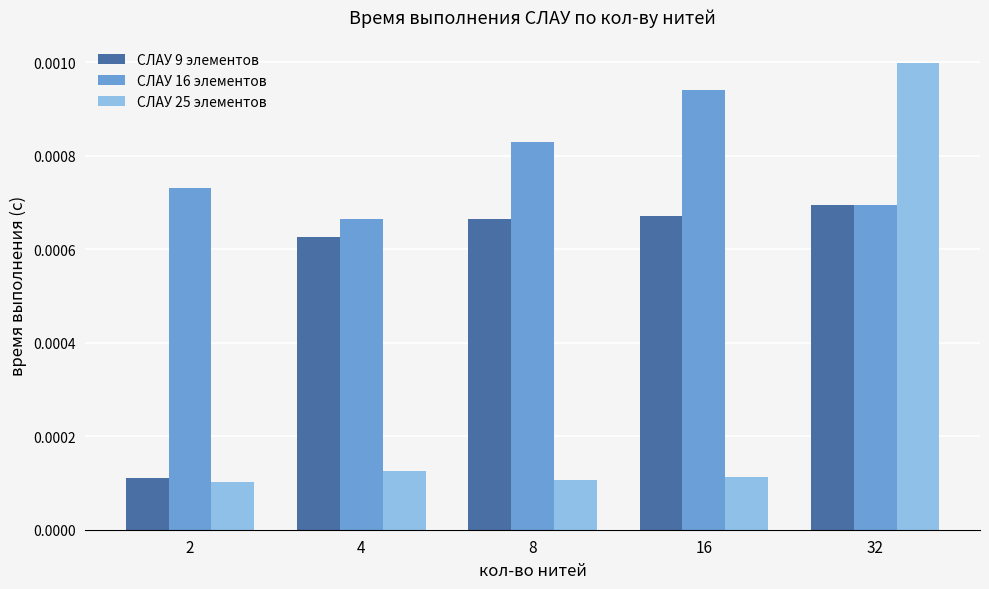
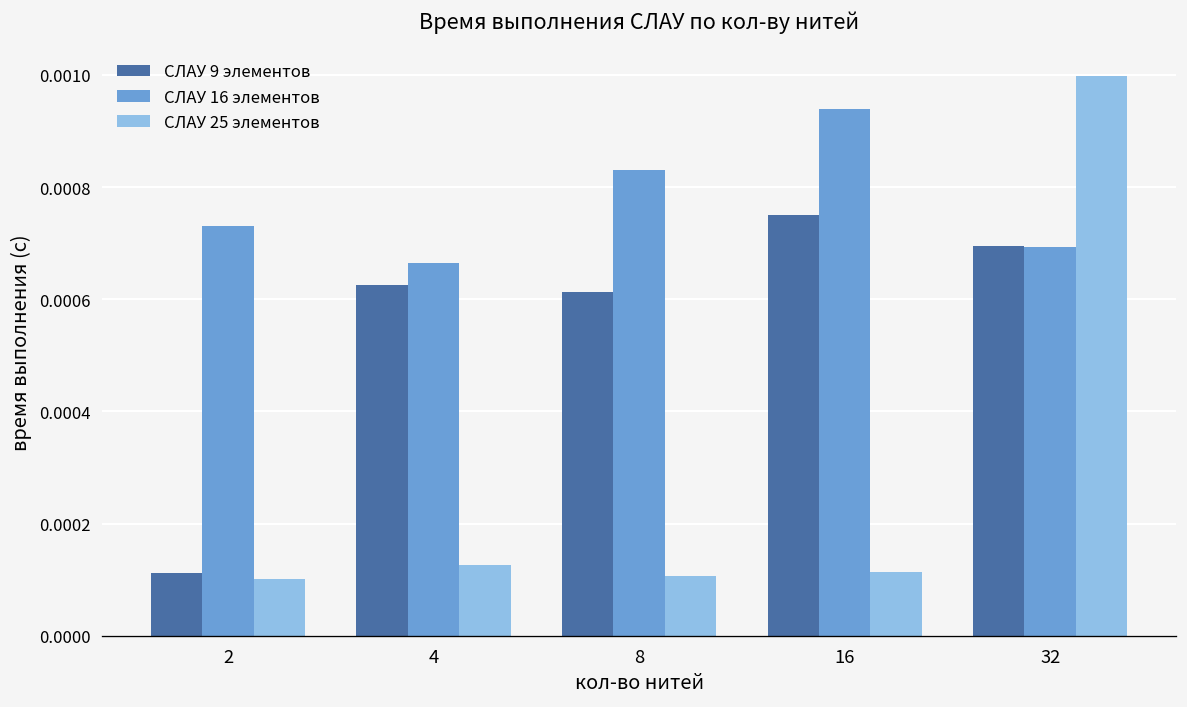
СЛАУ 9 элементов, 8: 0.00066 -> 0.00061
СЛАУ 9 элементов, 16: 0.00067 -> 0.00075
